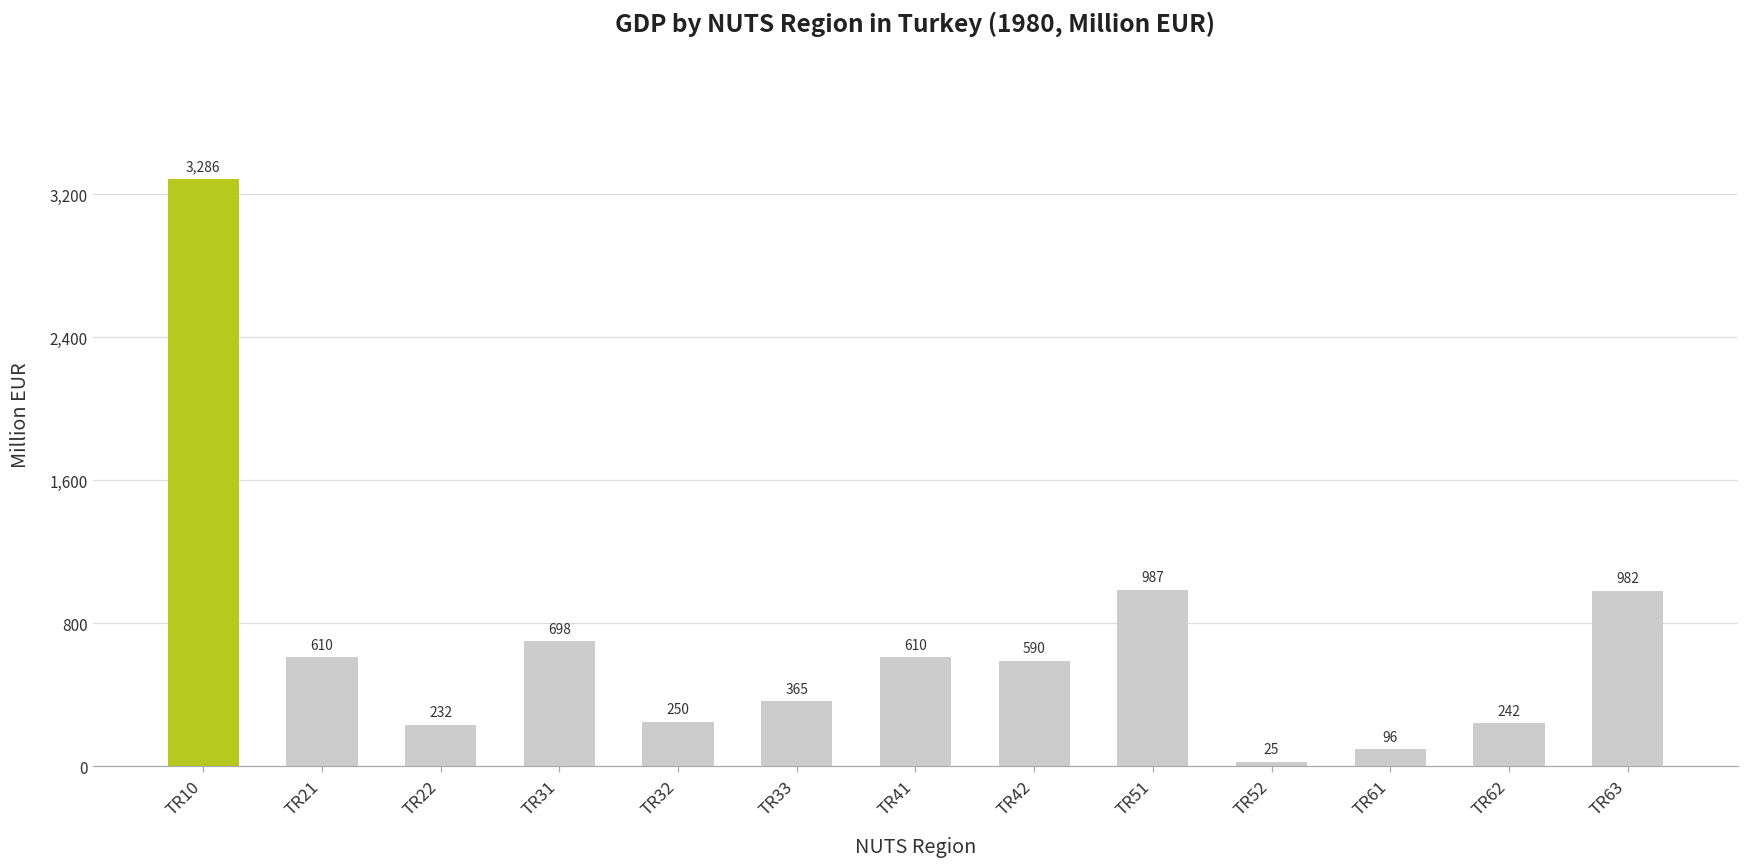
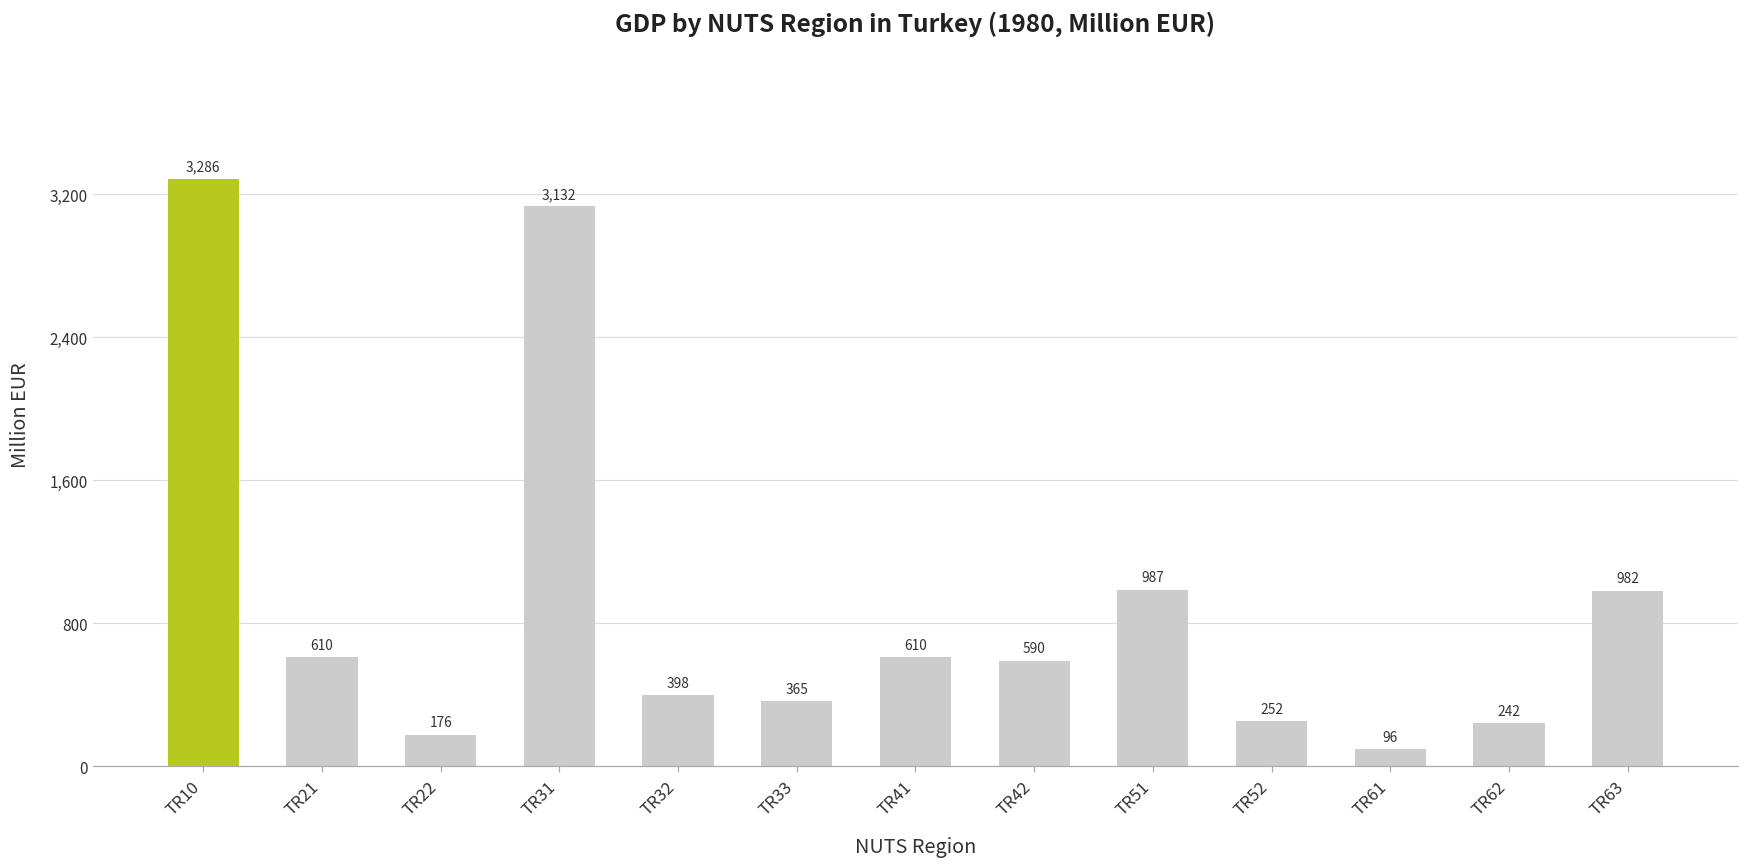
TR22: 232 -> 176
TR31: 698 -> 3,132
TR32: 250 -> 398
TR52: 25 -> 252
